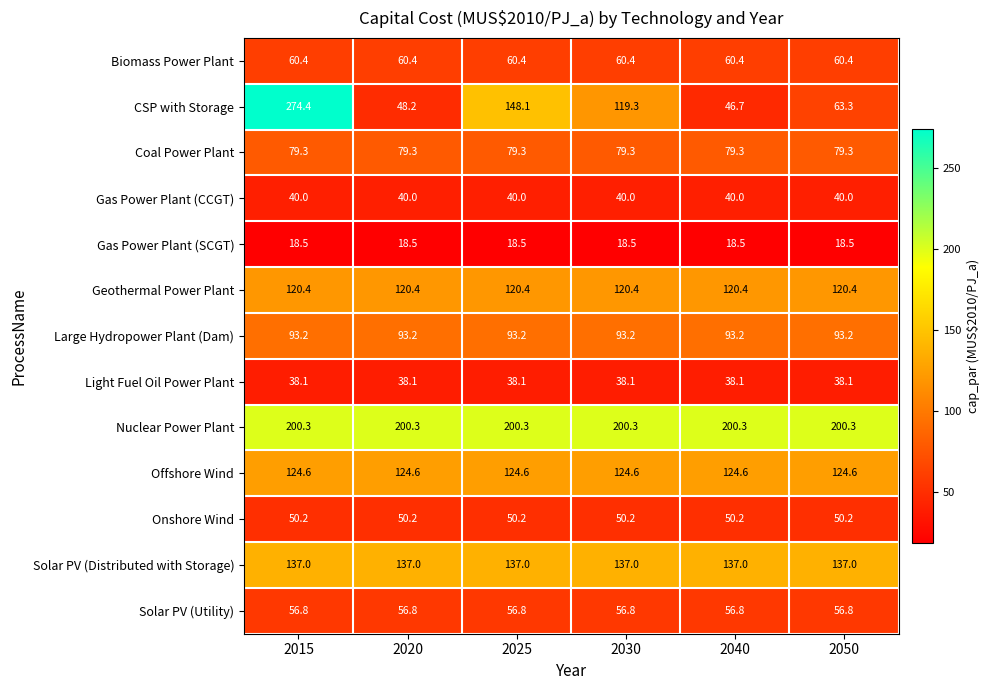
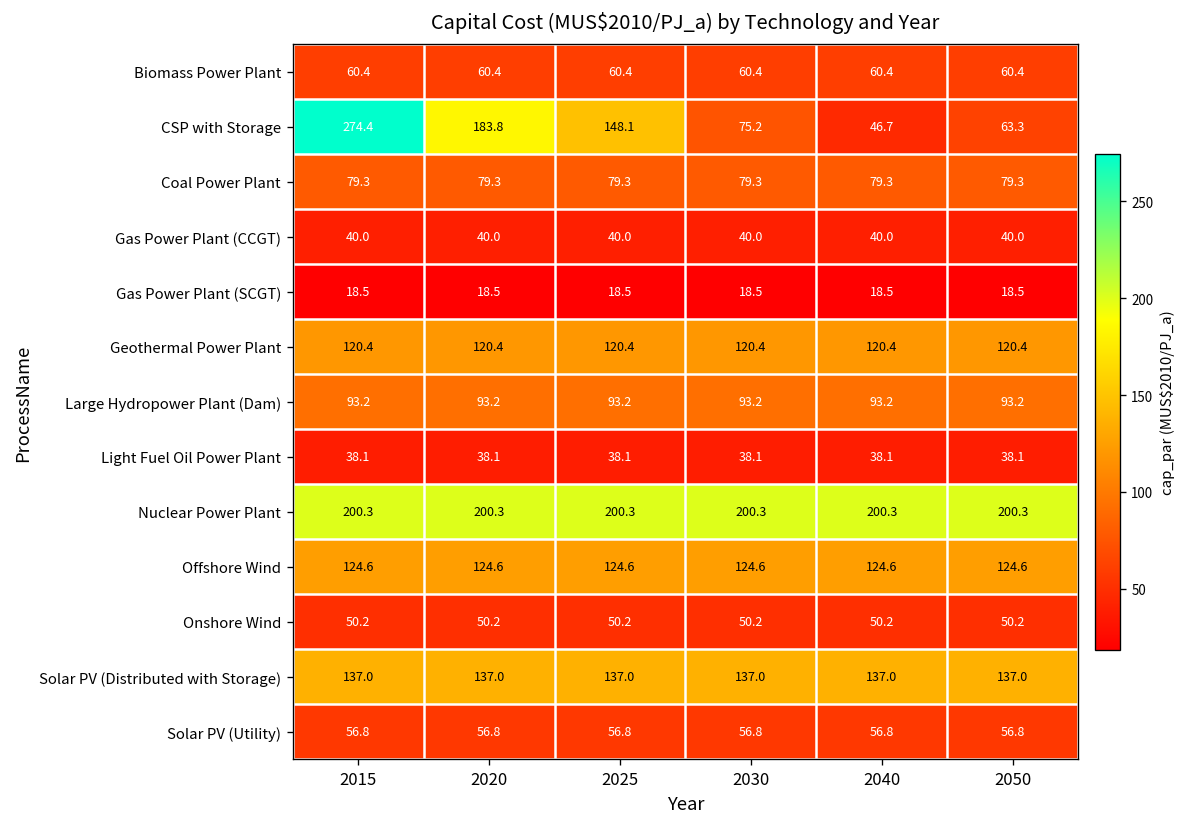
CSP with Storage, 2020: 48.2 -> 183.8
CSP with Storage, 2030: 119.3 -> 75.2
